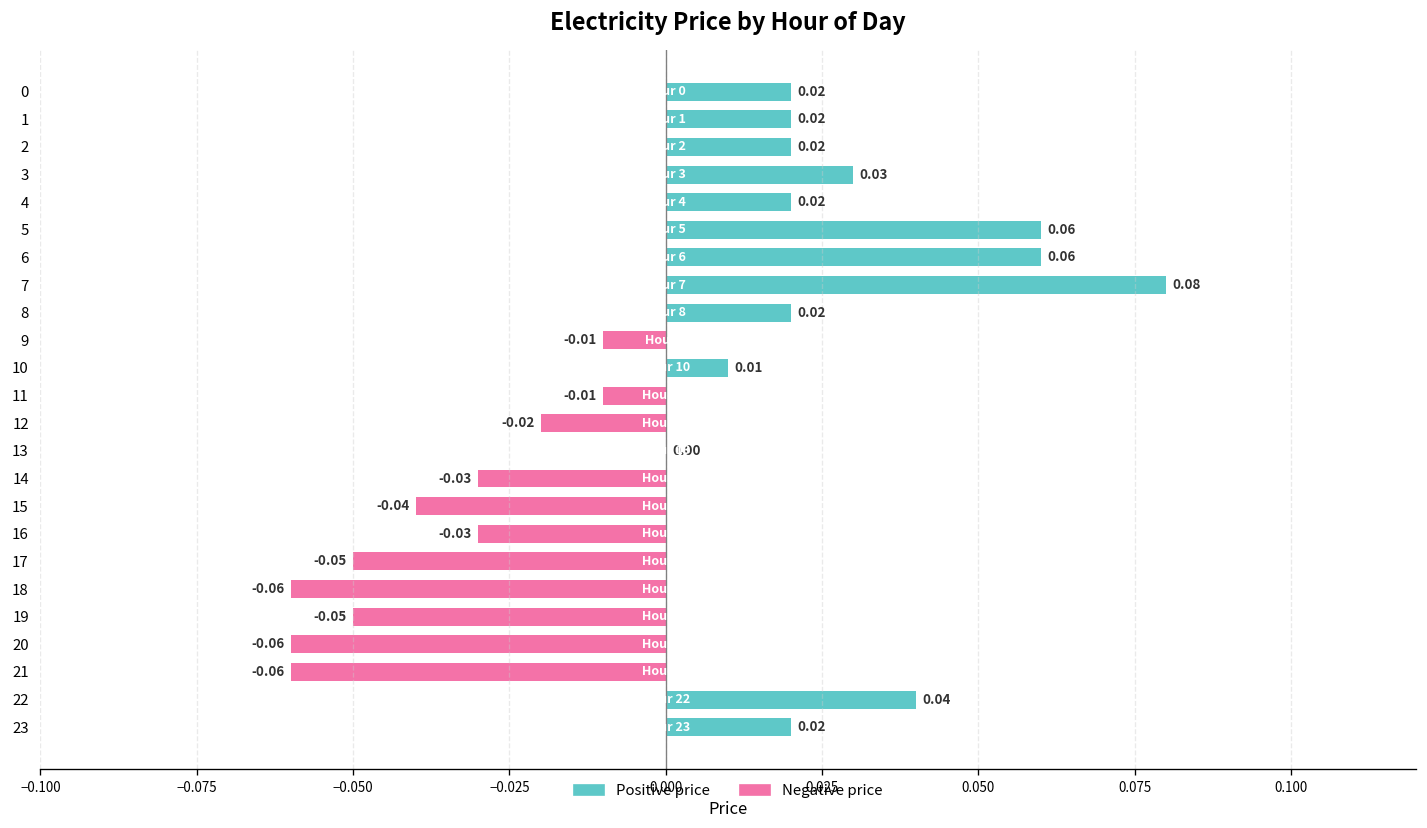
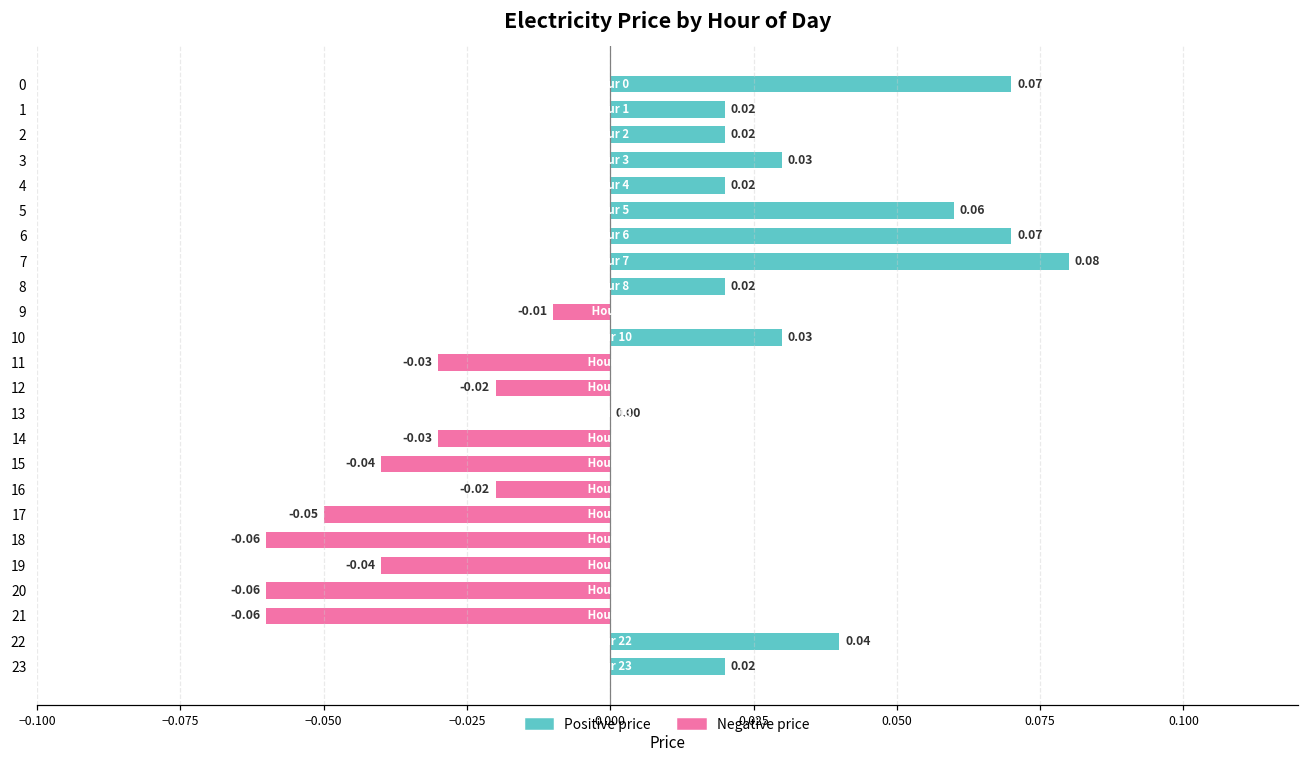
Positive price, 0: 0.02 -> 0.07
Positive price, 6: 0.06 -> 0.07
Positive price, 10: 0.01 -> 0.03
Negative price, 11: -0.01 -> -0.03
Negative price, 16: -0.03 -> -0.02
Negative price, 19: -0.05 -> -0.04
